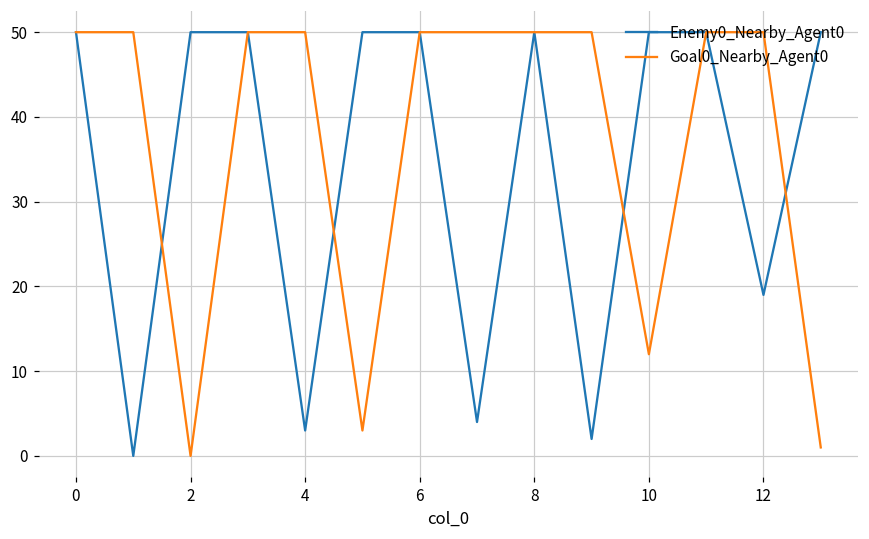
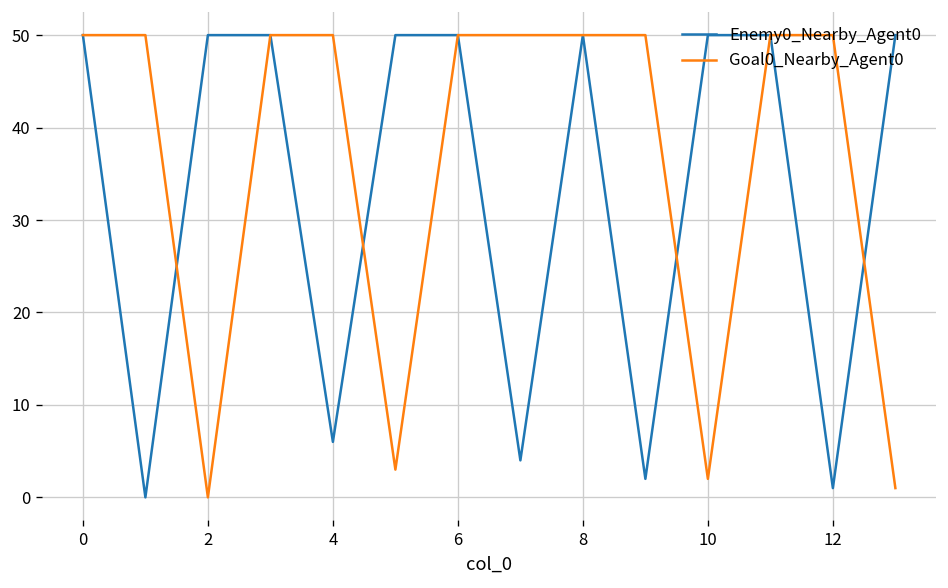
Enemy0_Nearby_Agent0, 4: 3 -> 6
Goal0_Nearby_Agent0, 10: 12 -> 2
Enemy0_Nearby_Agent0, 12: 19 -> 1
